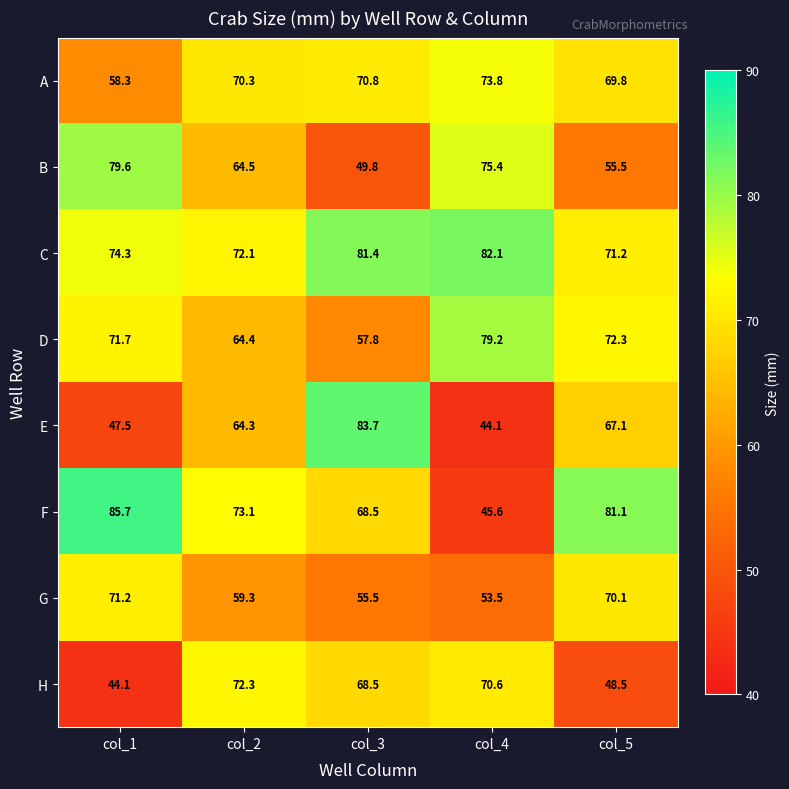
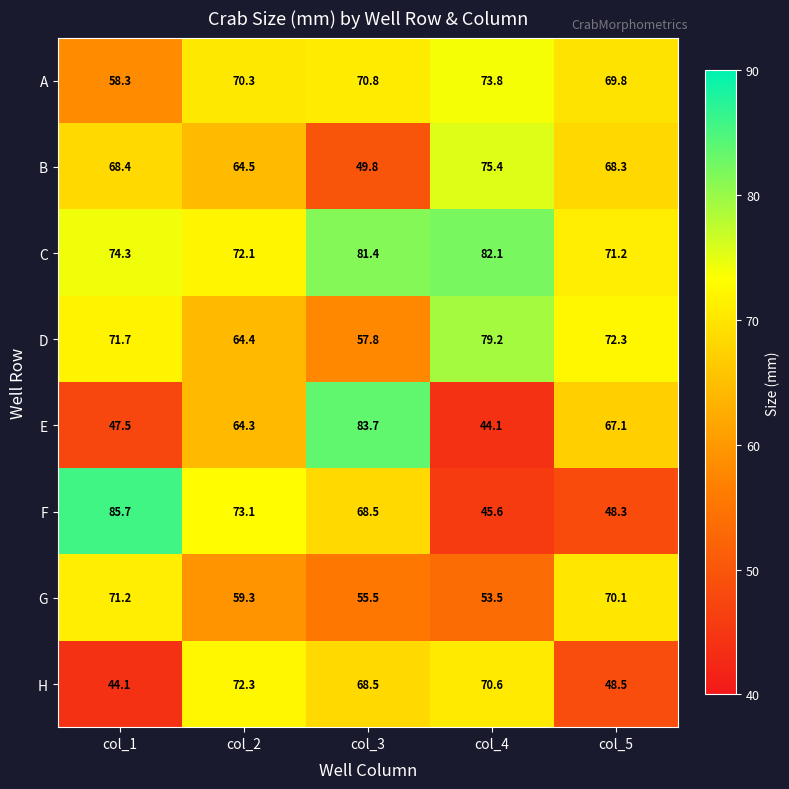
B, col_1: 79.6 -> 68.4
B, col_5: 55.5 -> 68.3
F, col_5: 81.1 -> 48.3
